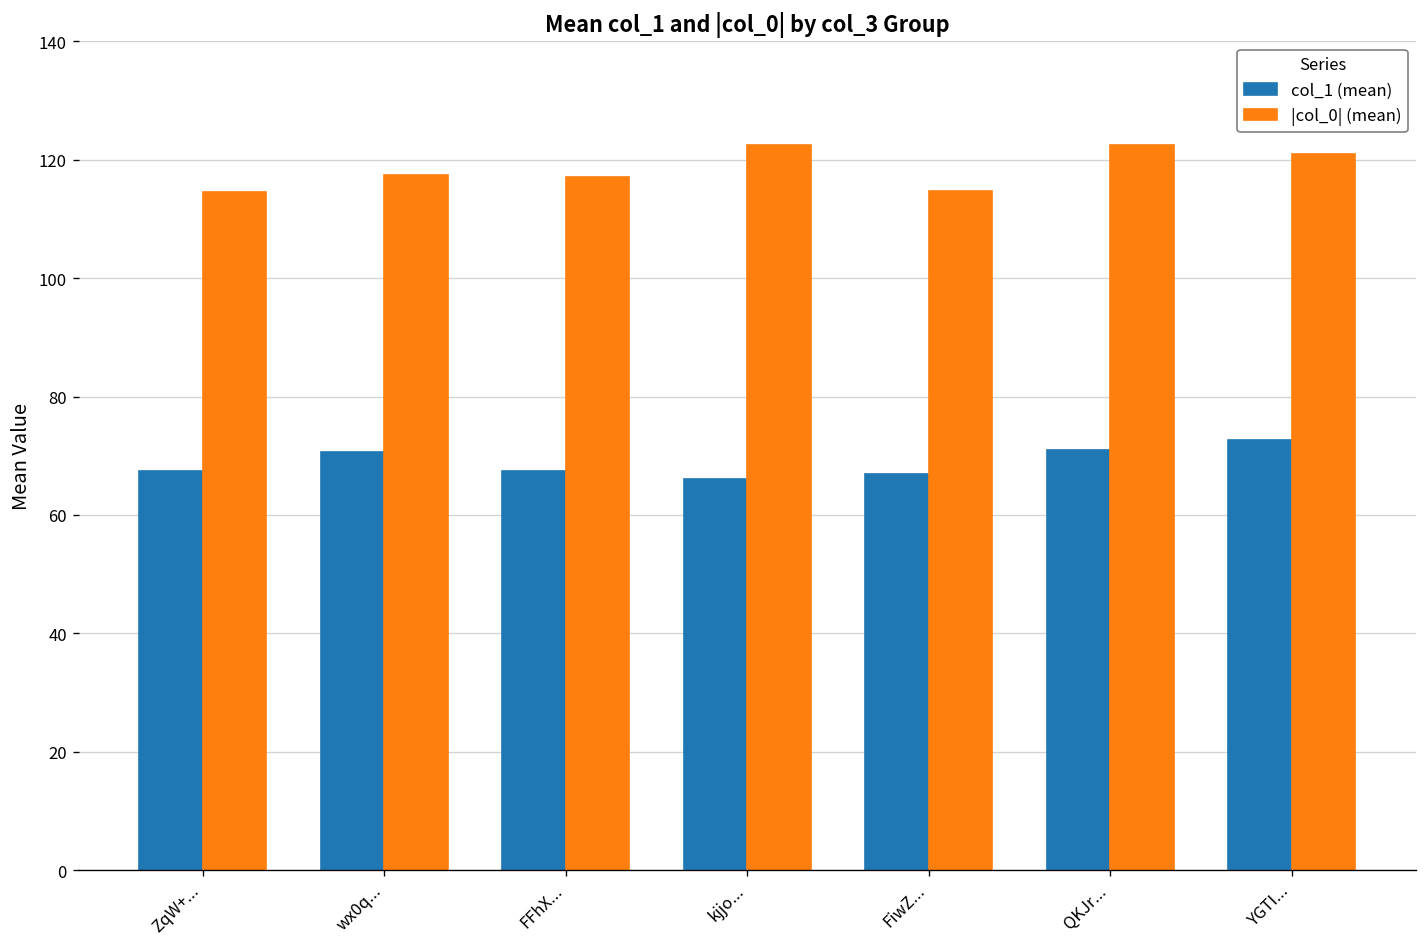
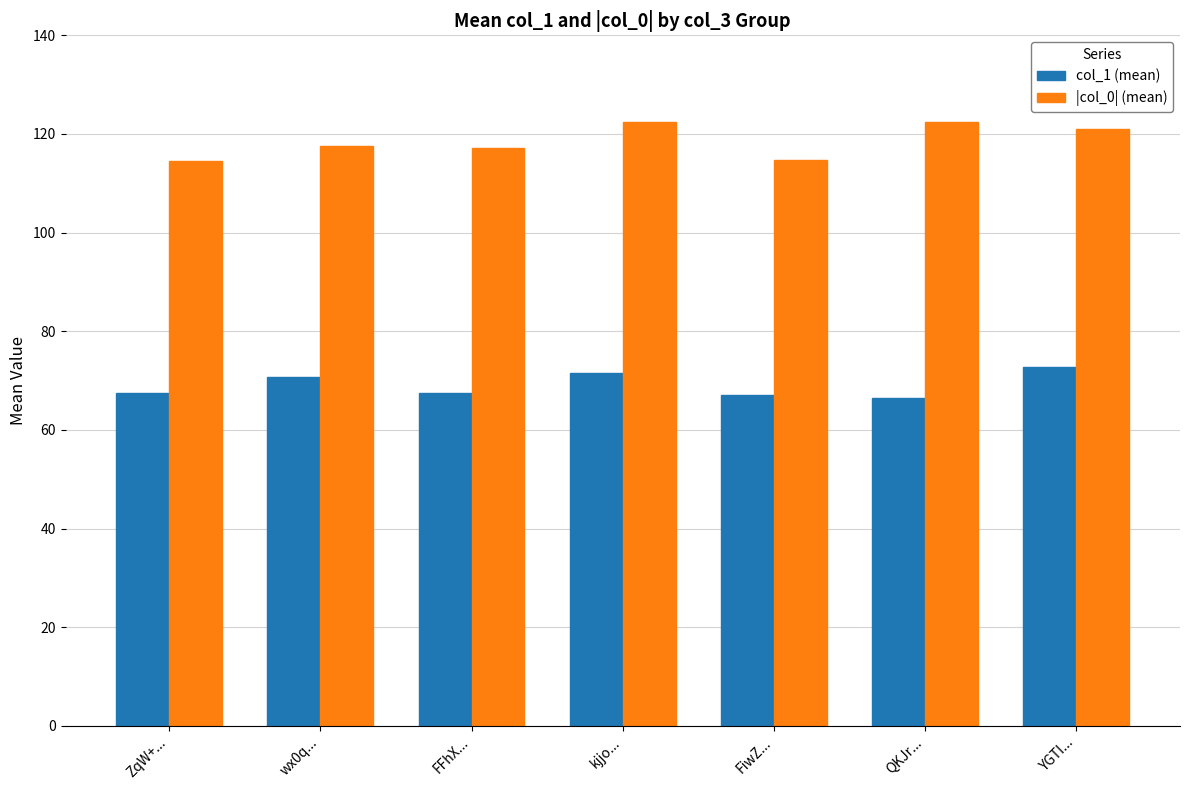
col_1 (mean), kjjo...: 66 -> 72
col_1 (mean), QKJr...: 71 -> 67
